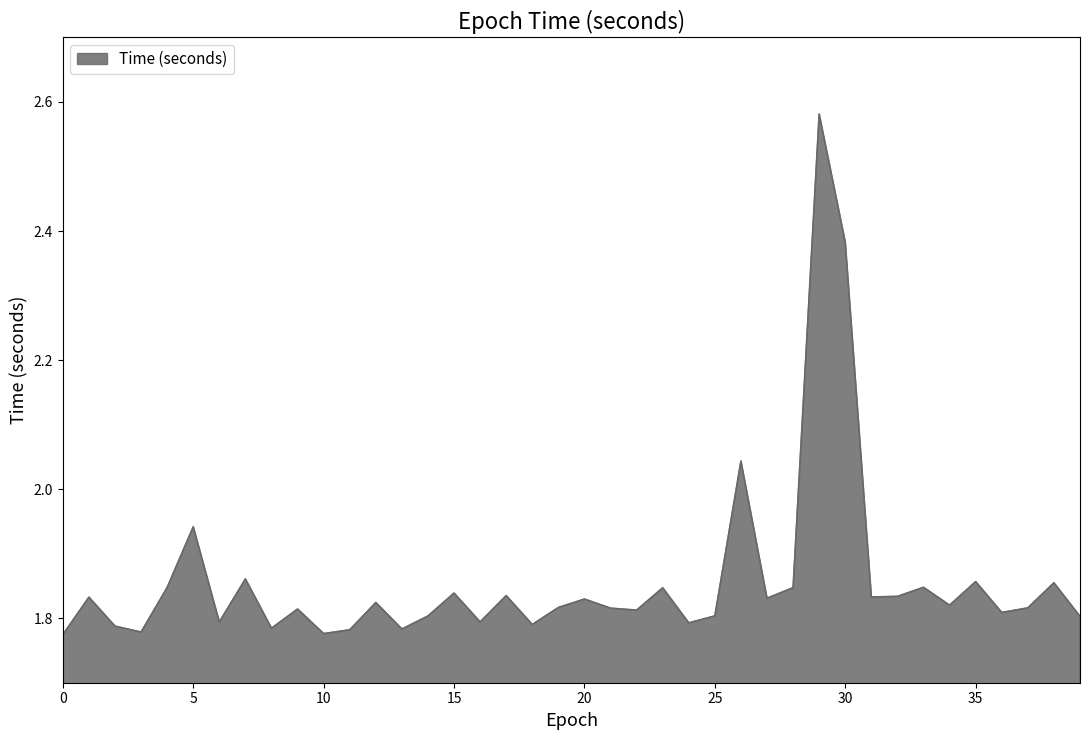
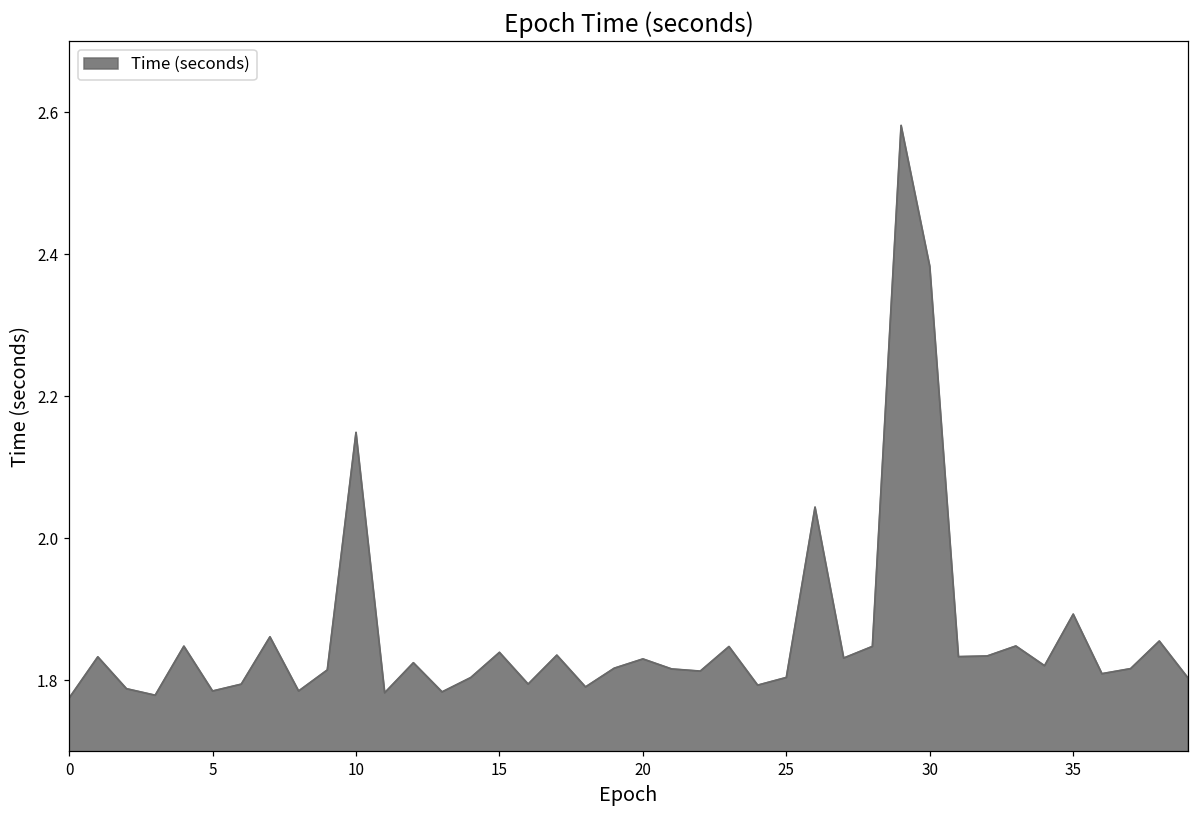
5: 1.94 -> 1.78
10: 1.78 -> 2.15
35: 1.86 -> 1.89
